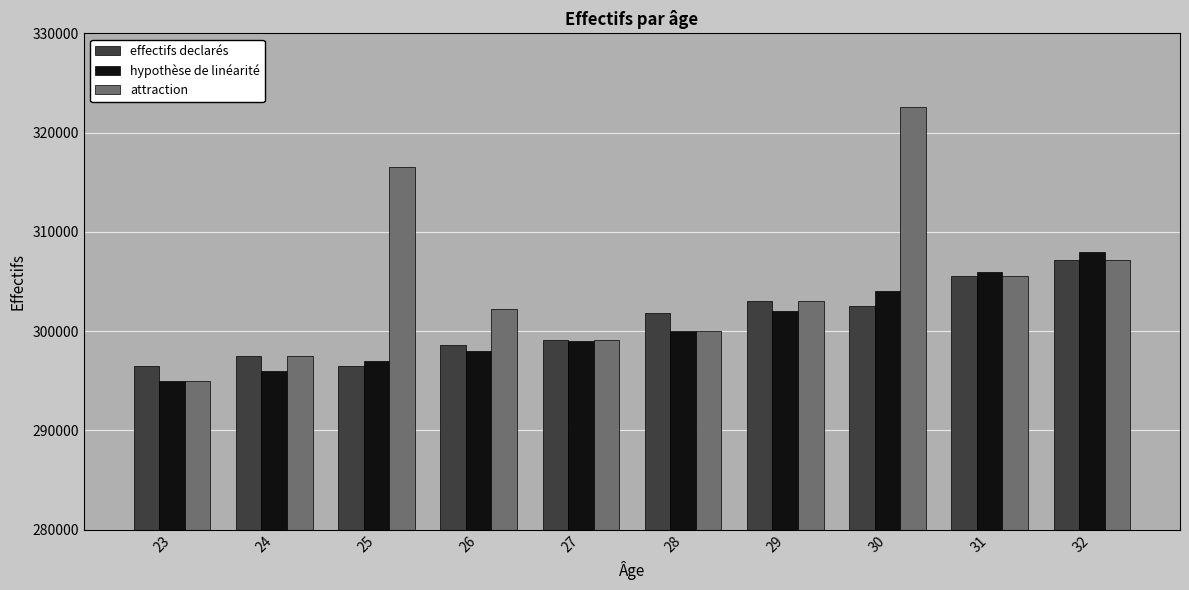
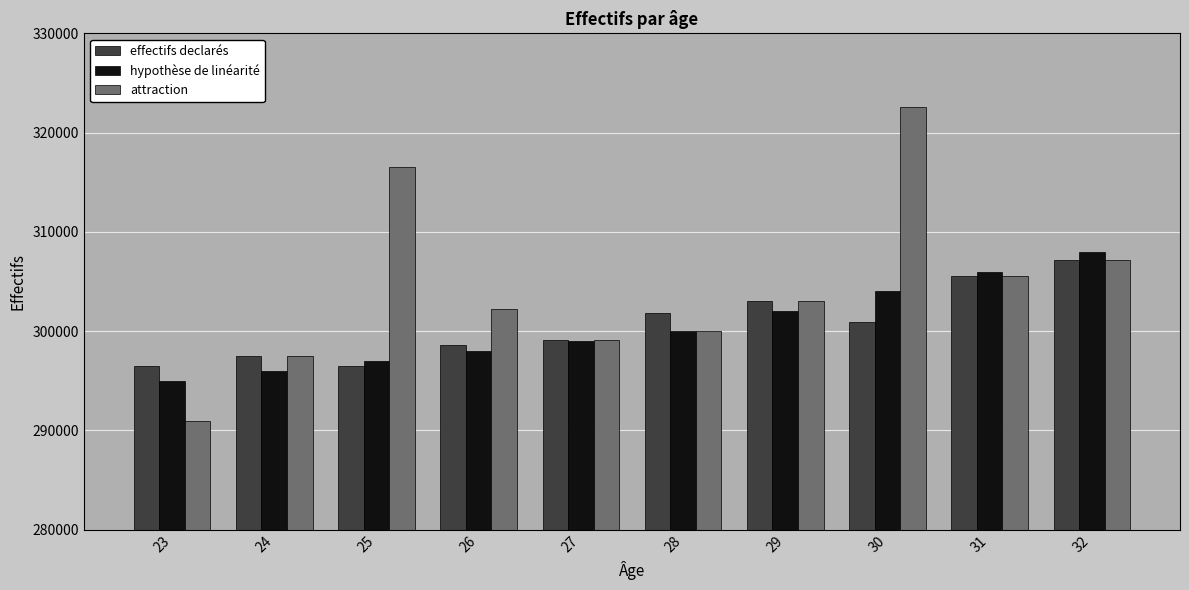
attraction, 23: 295000 -> 291000
effectifs declarés, 30: 303000 -> 301000
